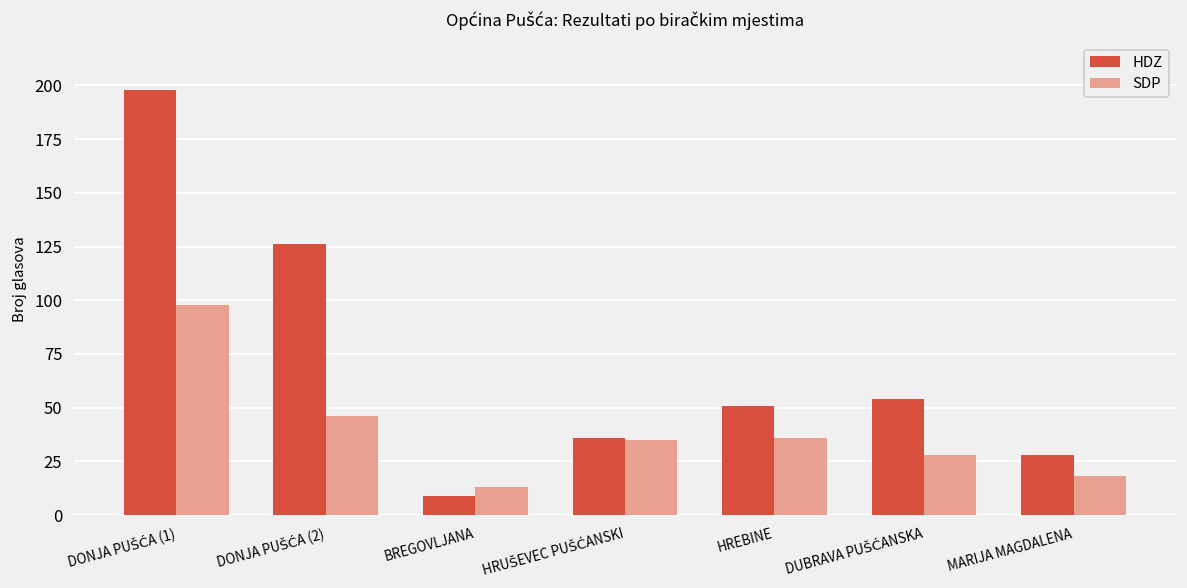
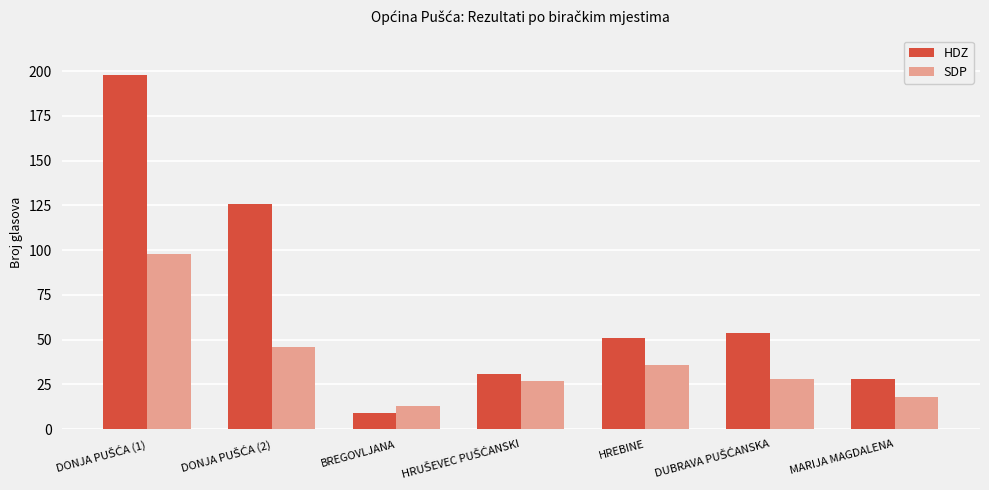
HDZ, HRUŠEVEC PUŠĆANSKI: 36 -> 31
SDP, HRUŠEVEC PUŠĆANSKI: 35 -> 27
